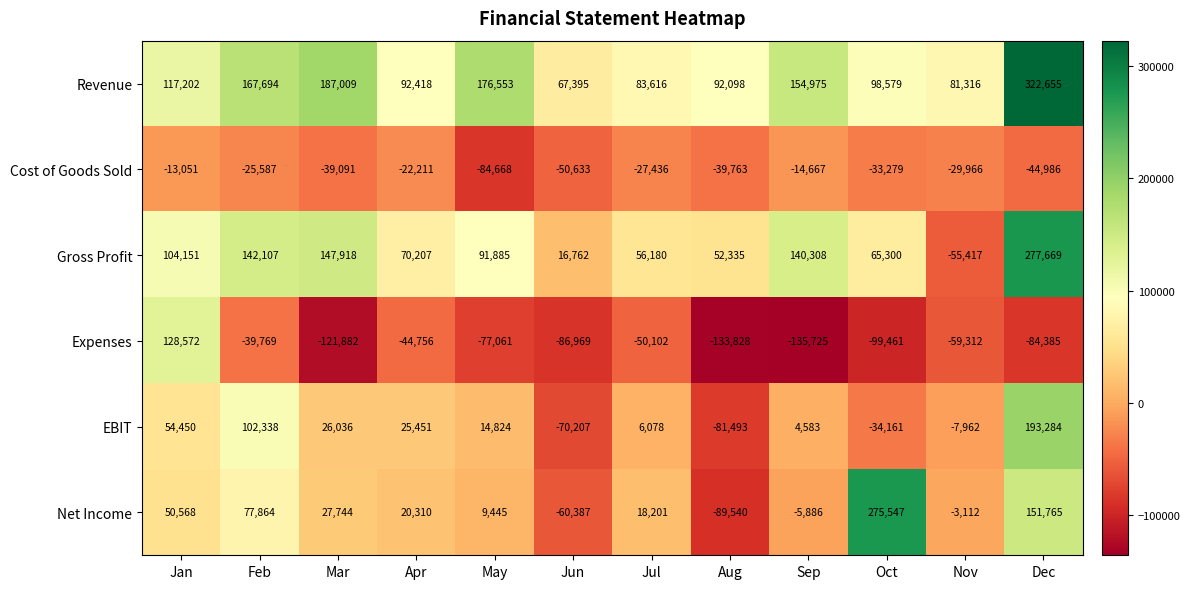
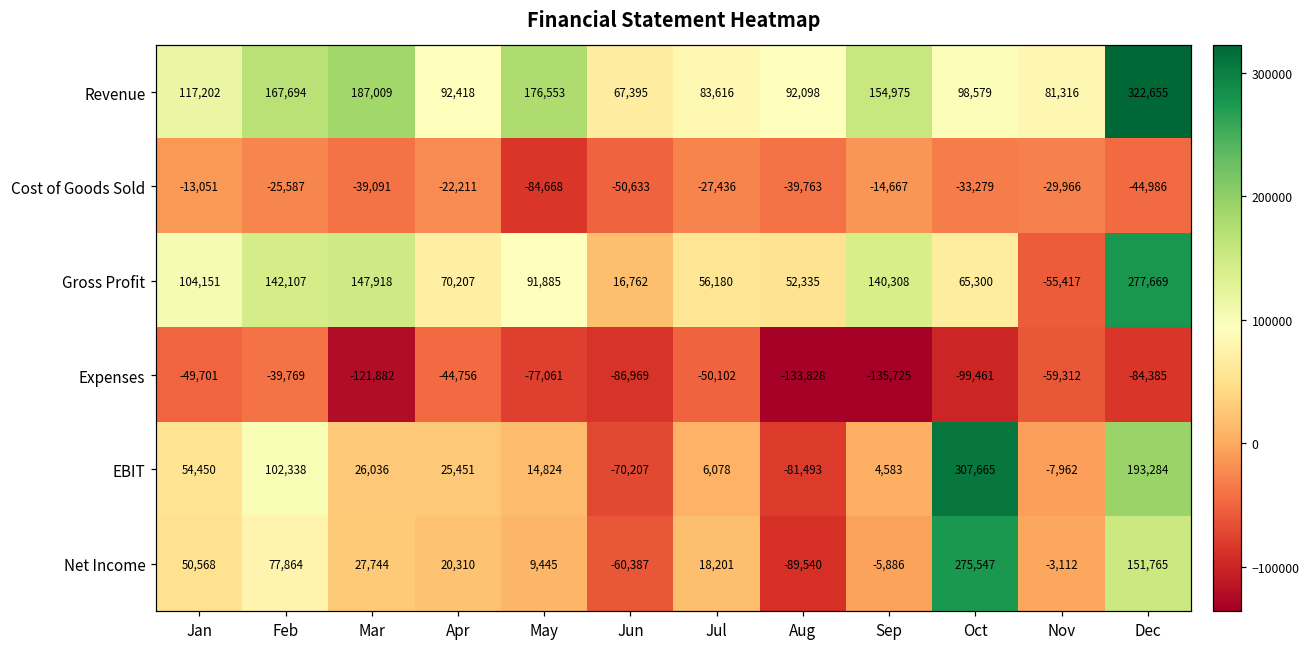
Expenses, Jan: 128,572 -> -49,701
EBIT, Oct: -34,161 -> 307,665
